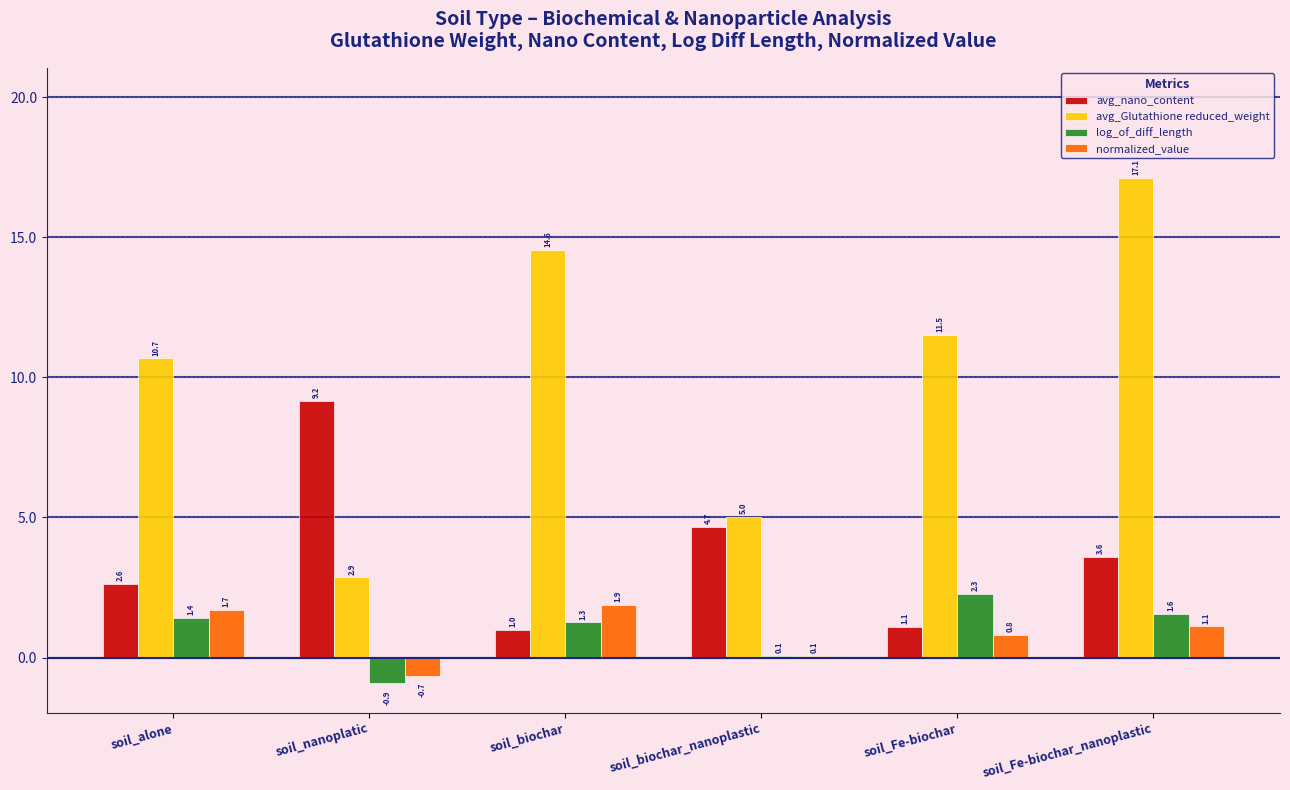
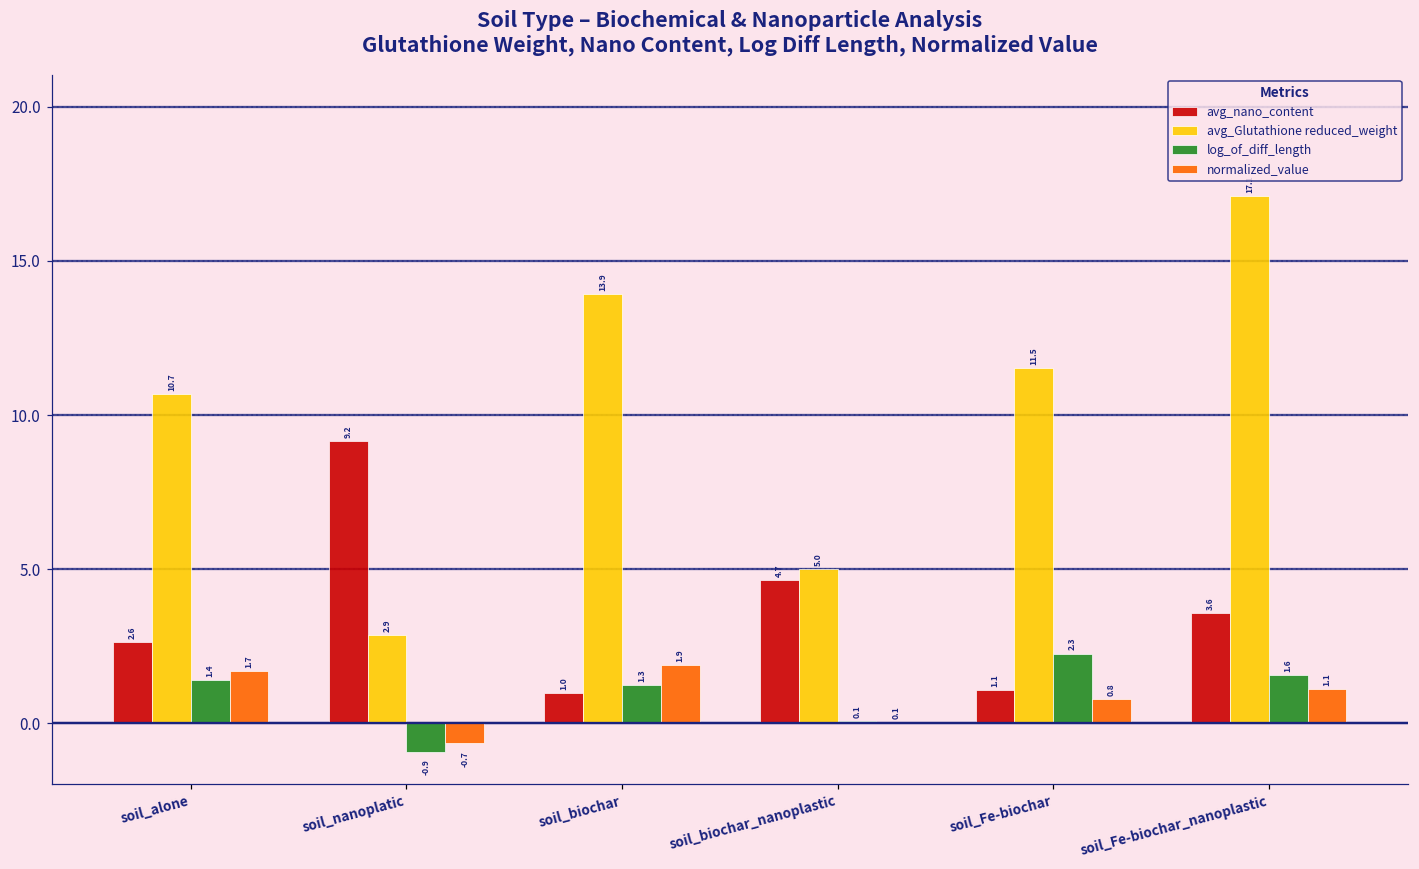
avg_Glutathione reduced_weight, soil_biochar: 14.6 -> 13.9
